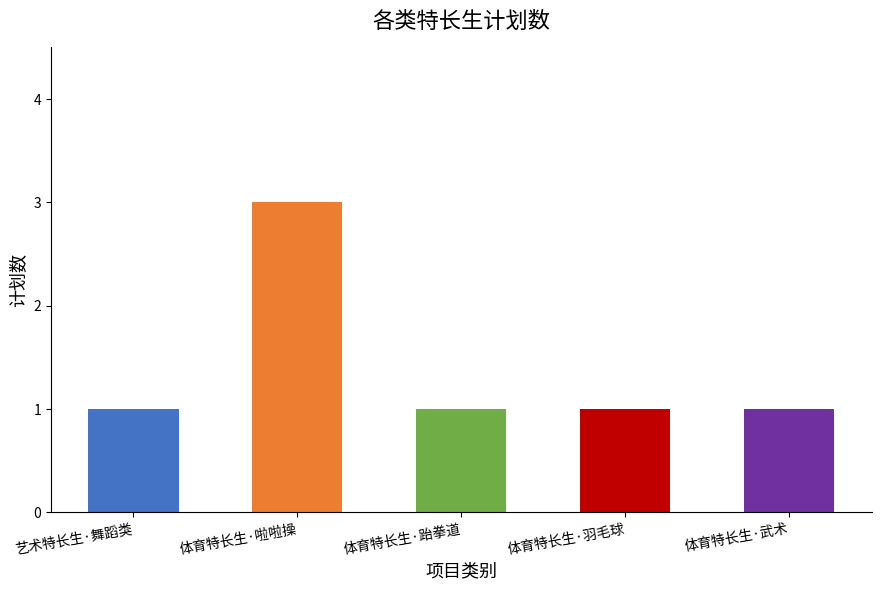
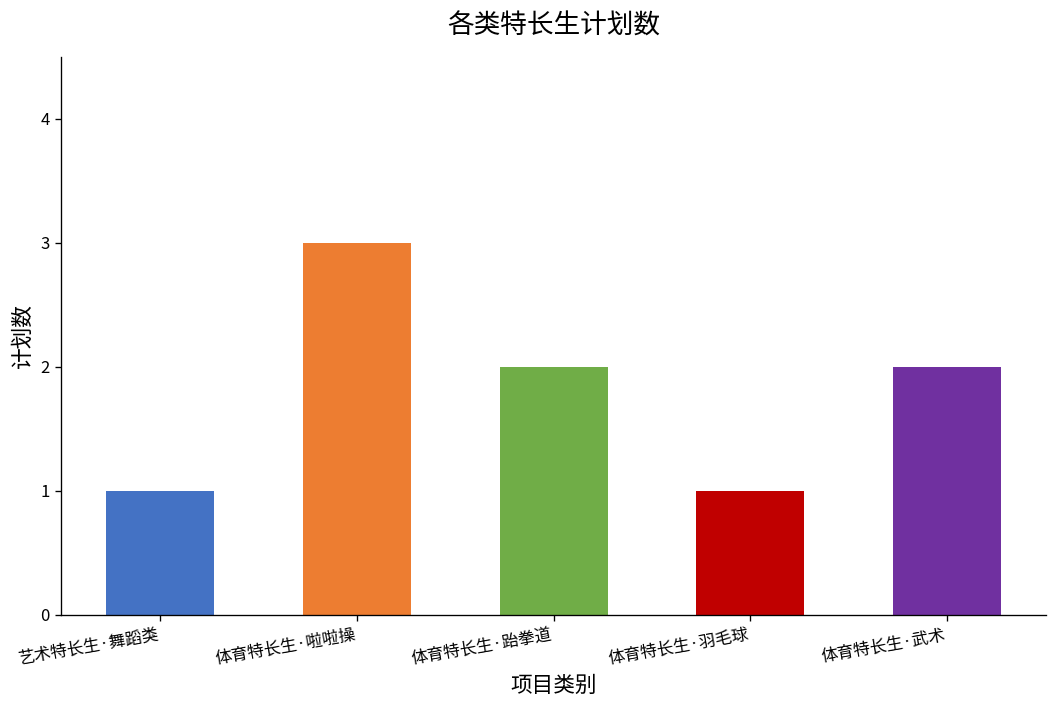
体育特长生·跆拳道: 1 -> 2
体育特长生·武术: 1 -> 2
